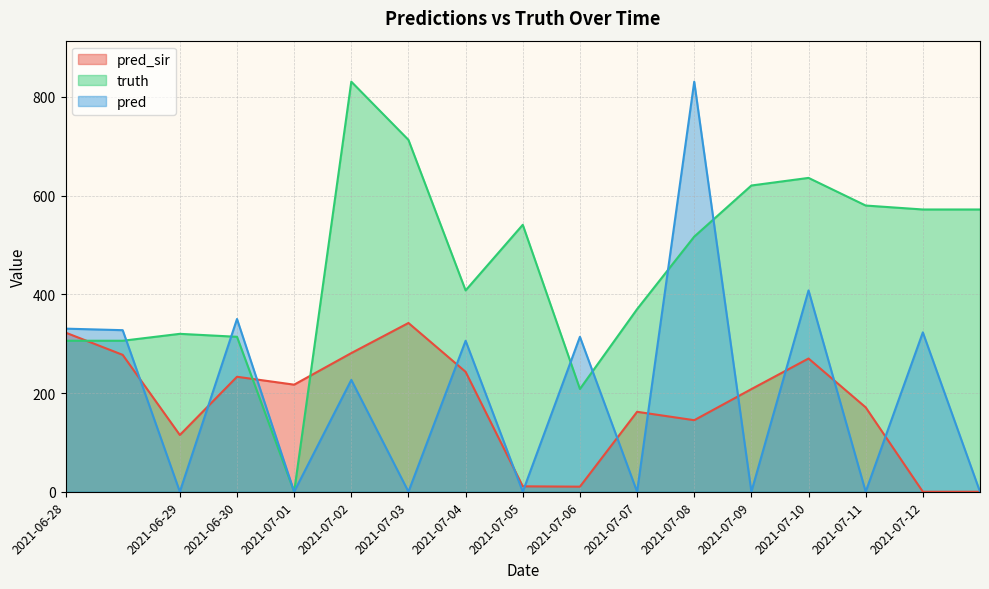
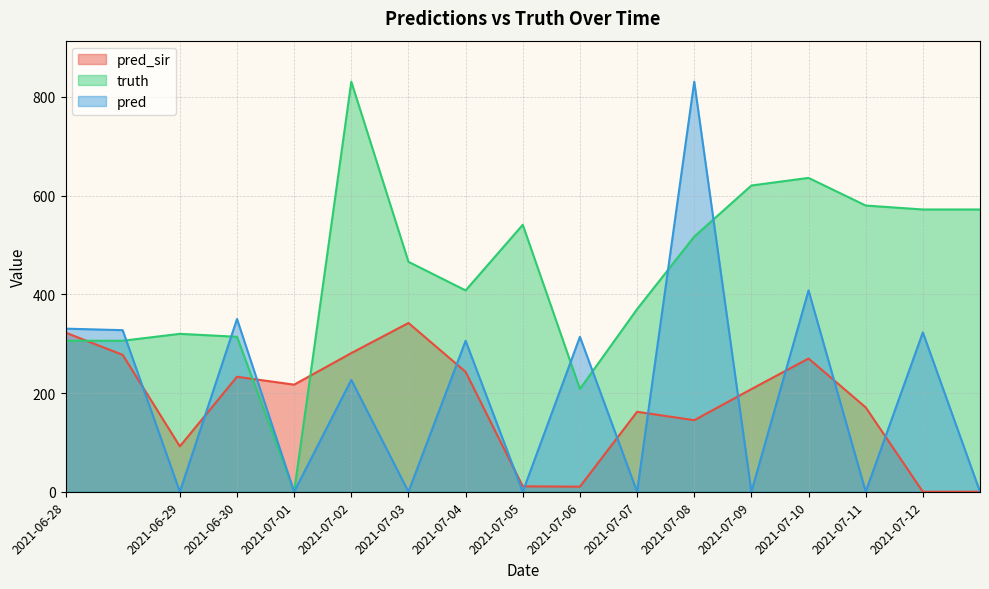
pred_sir, 2021-06-29: 120 -> 90
truth, 2021-07-03: 710 -> 470
